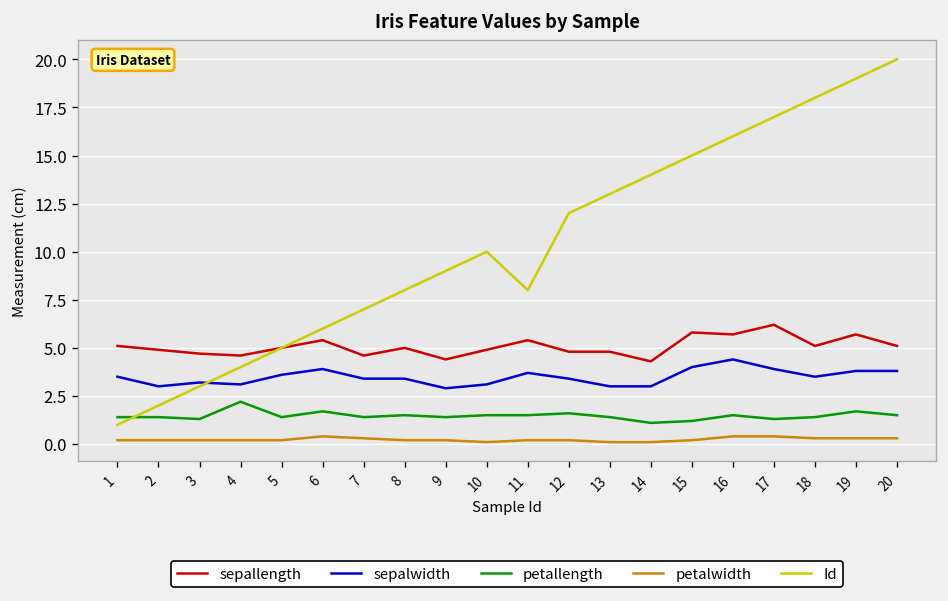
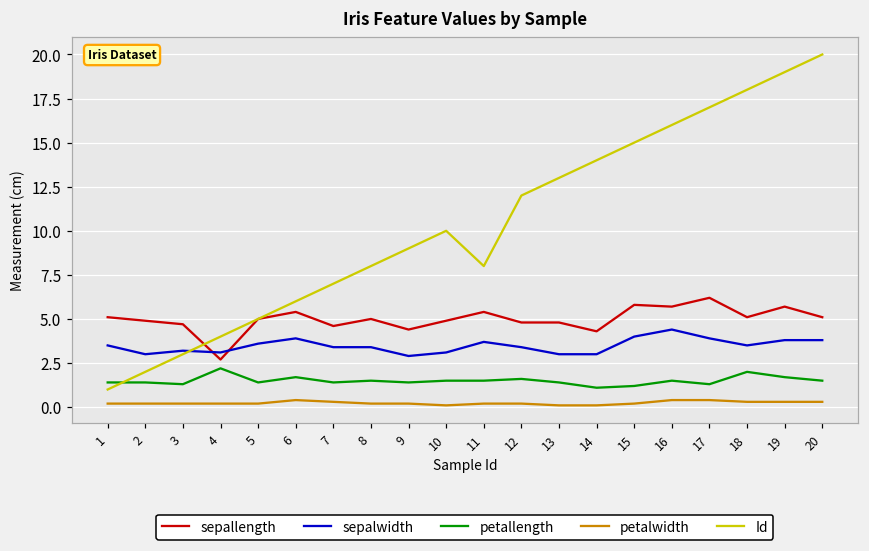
sepallength, 4: 4.6 -> 2.7
petallength, 18: 1.4 -> 2.0
